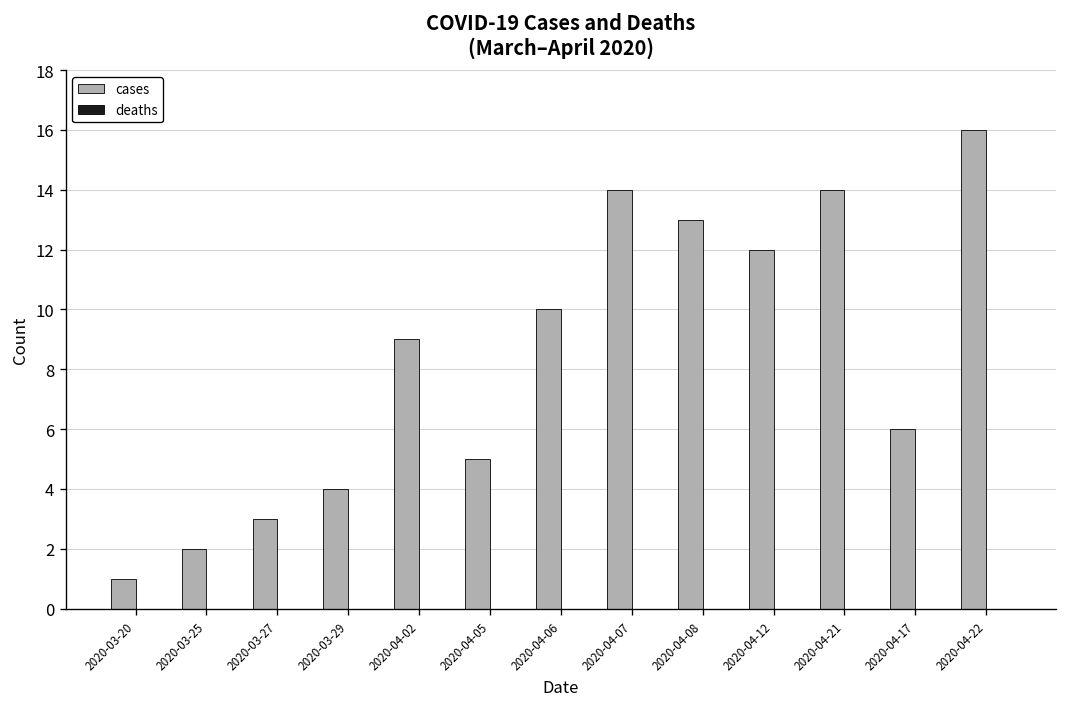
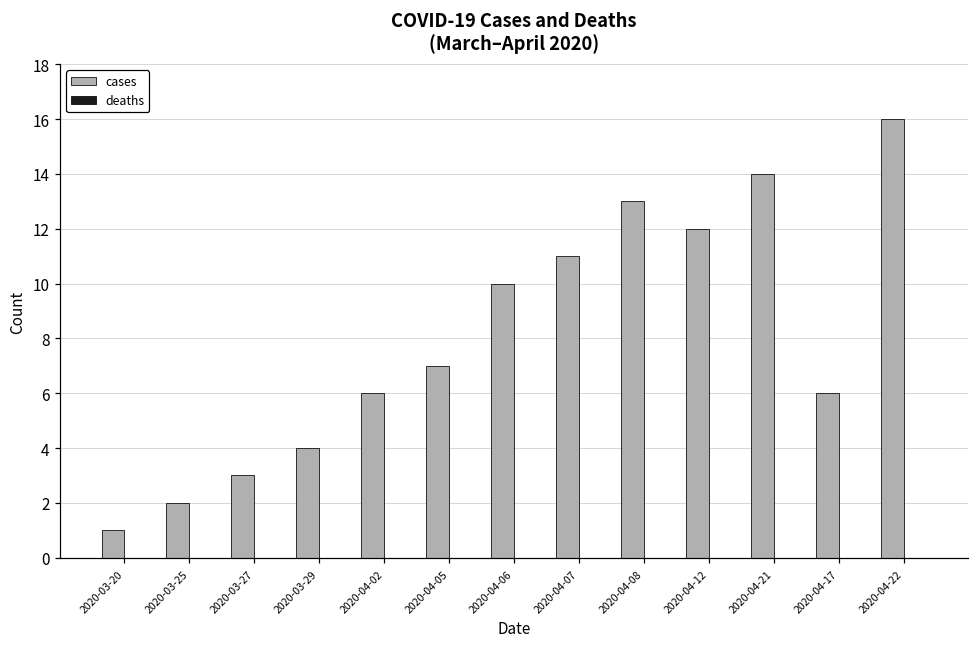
cases, 2020-04-02: 9 -> 6
cases, 2020-04-05: 5 -> 7
cases, 2020-04-07: 14 -> 11
